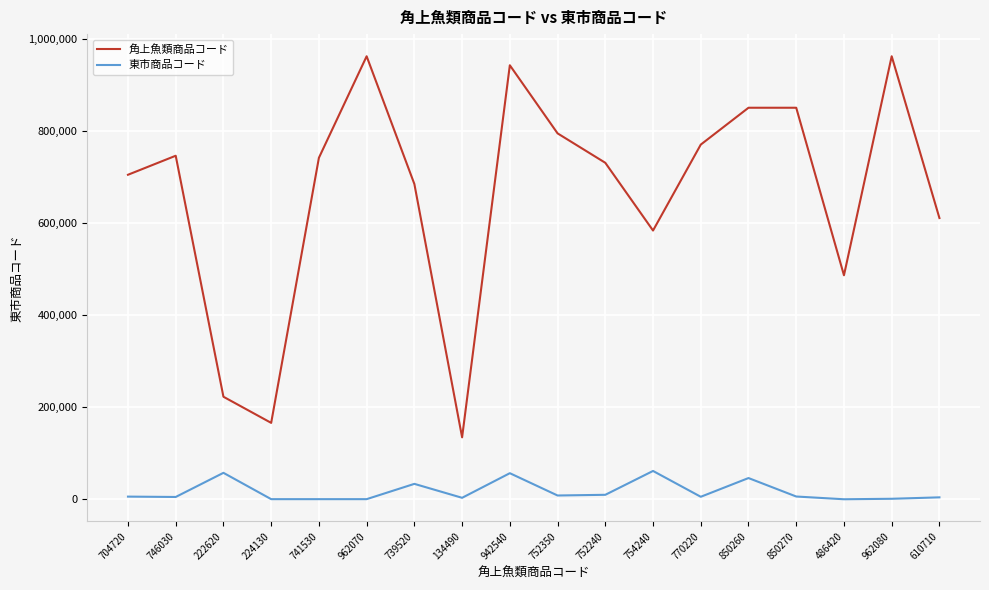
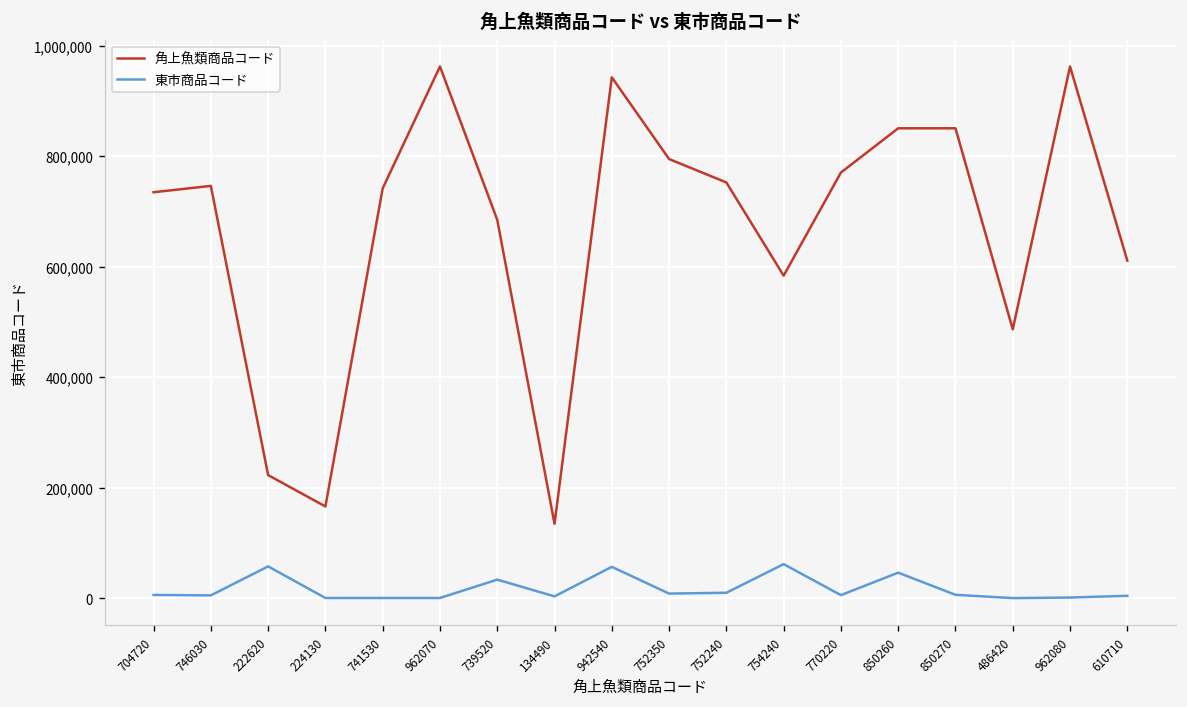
角上魚類商品コード, 704720: 700,000 -> 730,000
角上魚類商品コード, 752240: 730,000 -> 750,000
